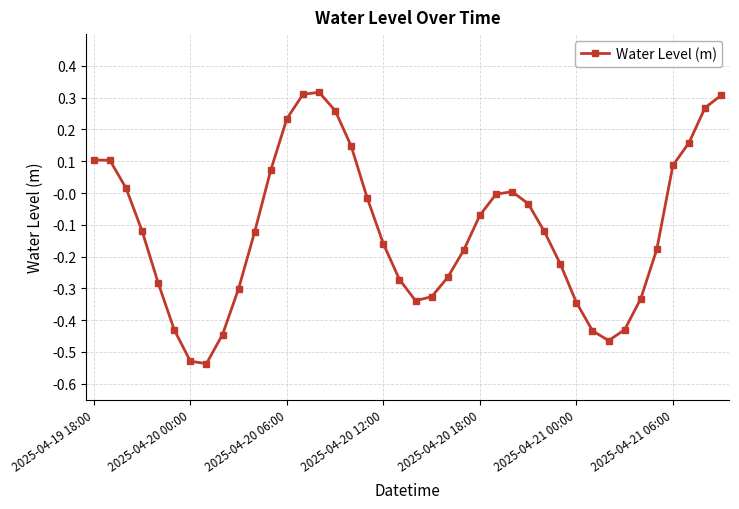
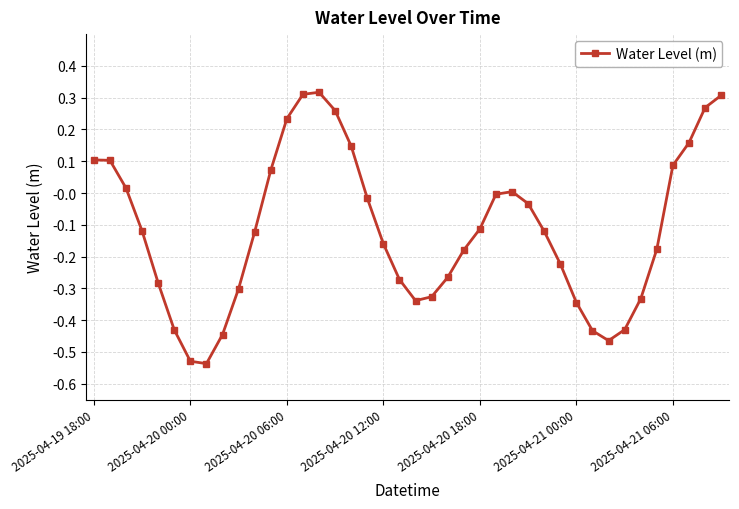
2025-04-20 18:00: -0.07 -> -0.11
